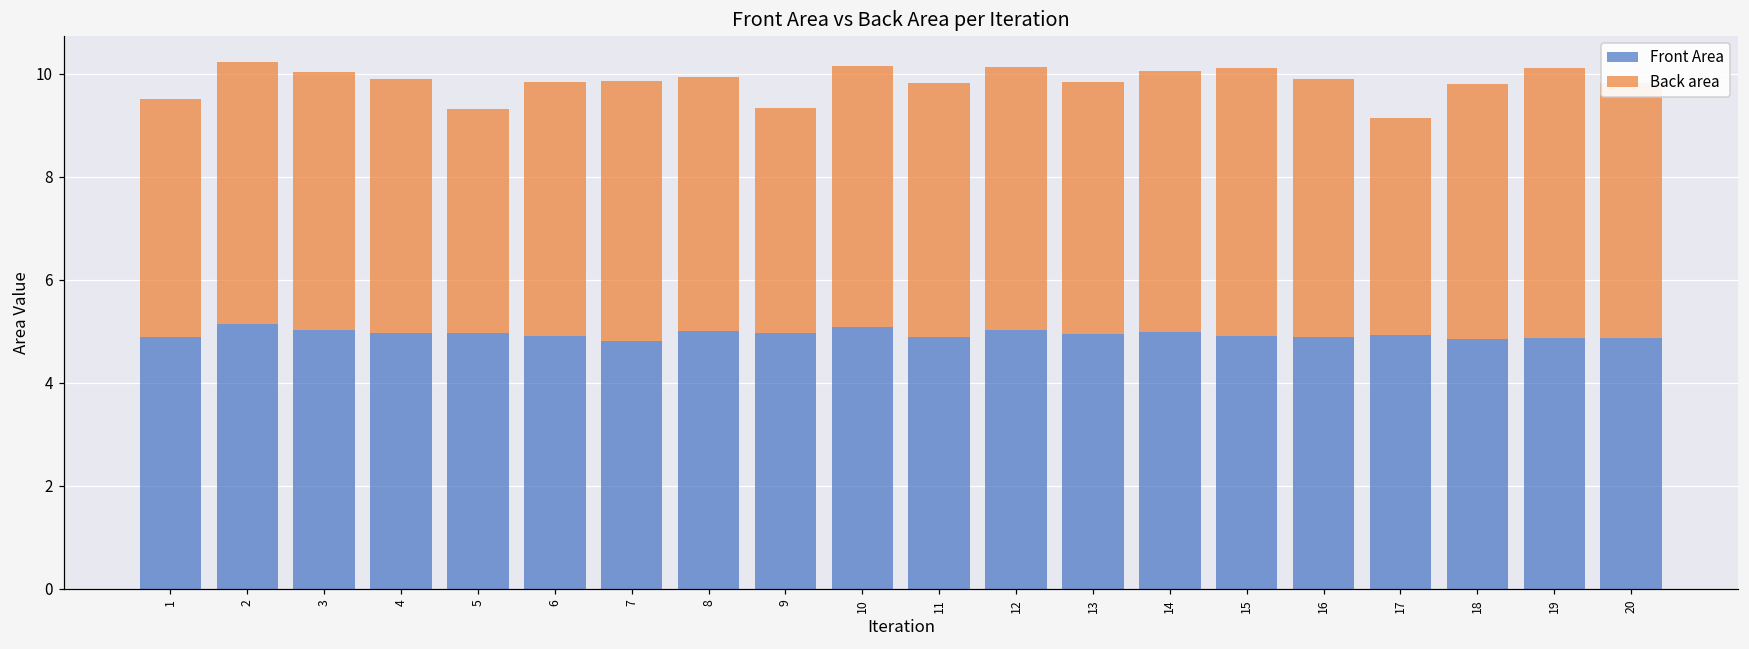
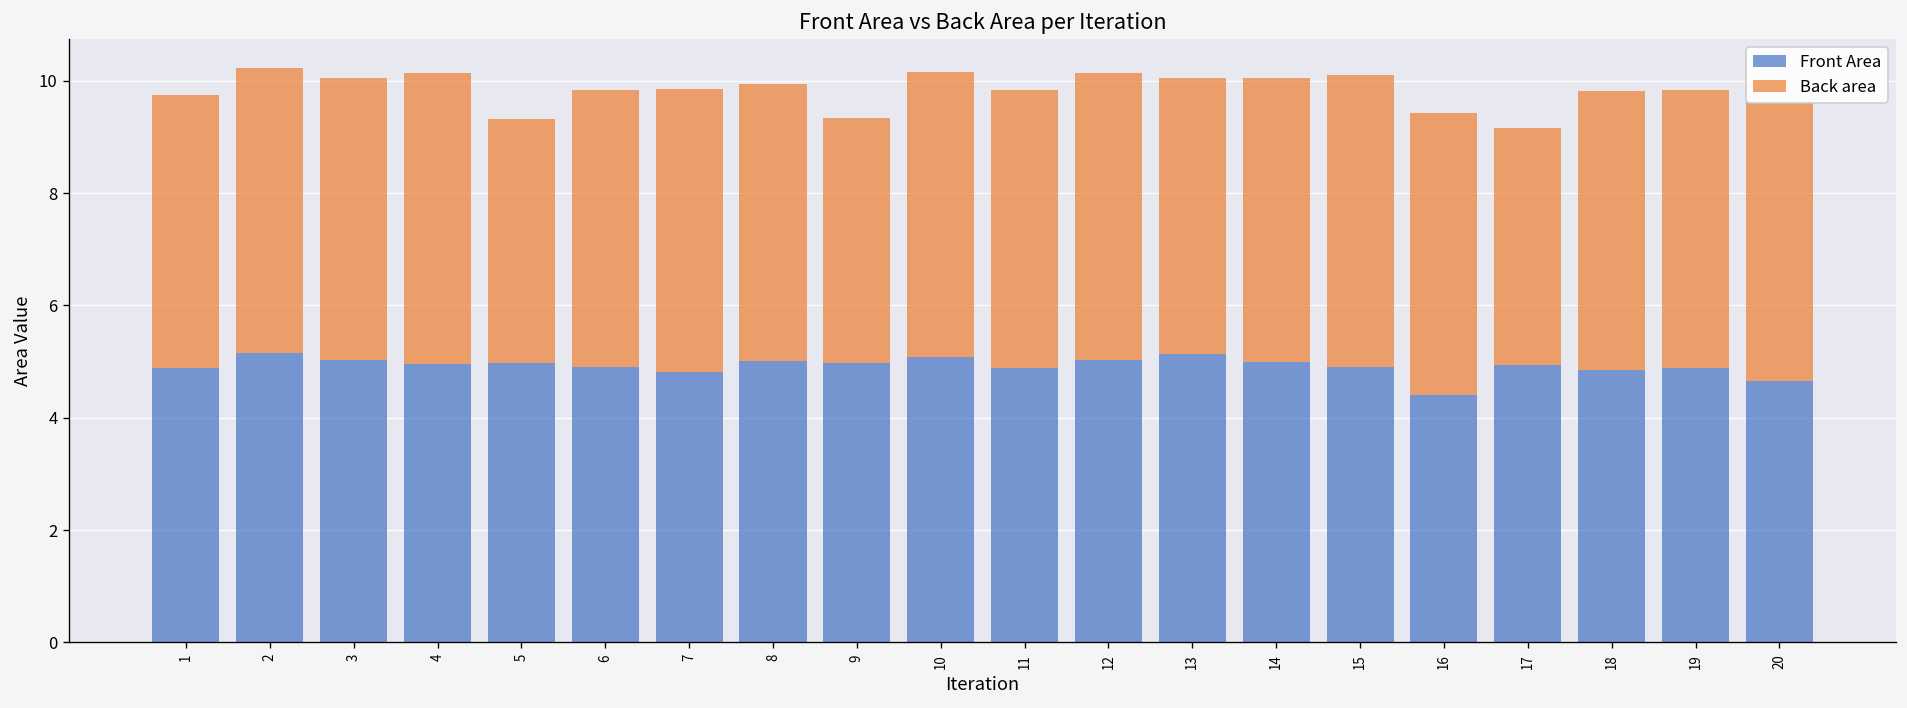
Back area, 1: 4.6 -> 4.9
Back area, 4: 4.9 -> 5.2
Front Area, 13: 4.9 -> 5.1
Front Area, 16: 4.9 -> 4.4
Back area, 19: 5.2 -> 5.0
Front Area, 20: 4.9 -> 4.7
